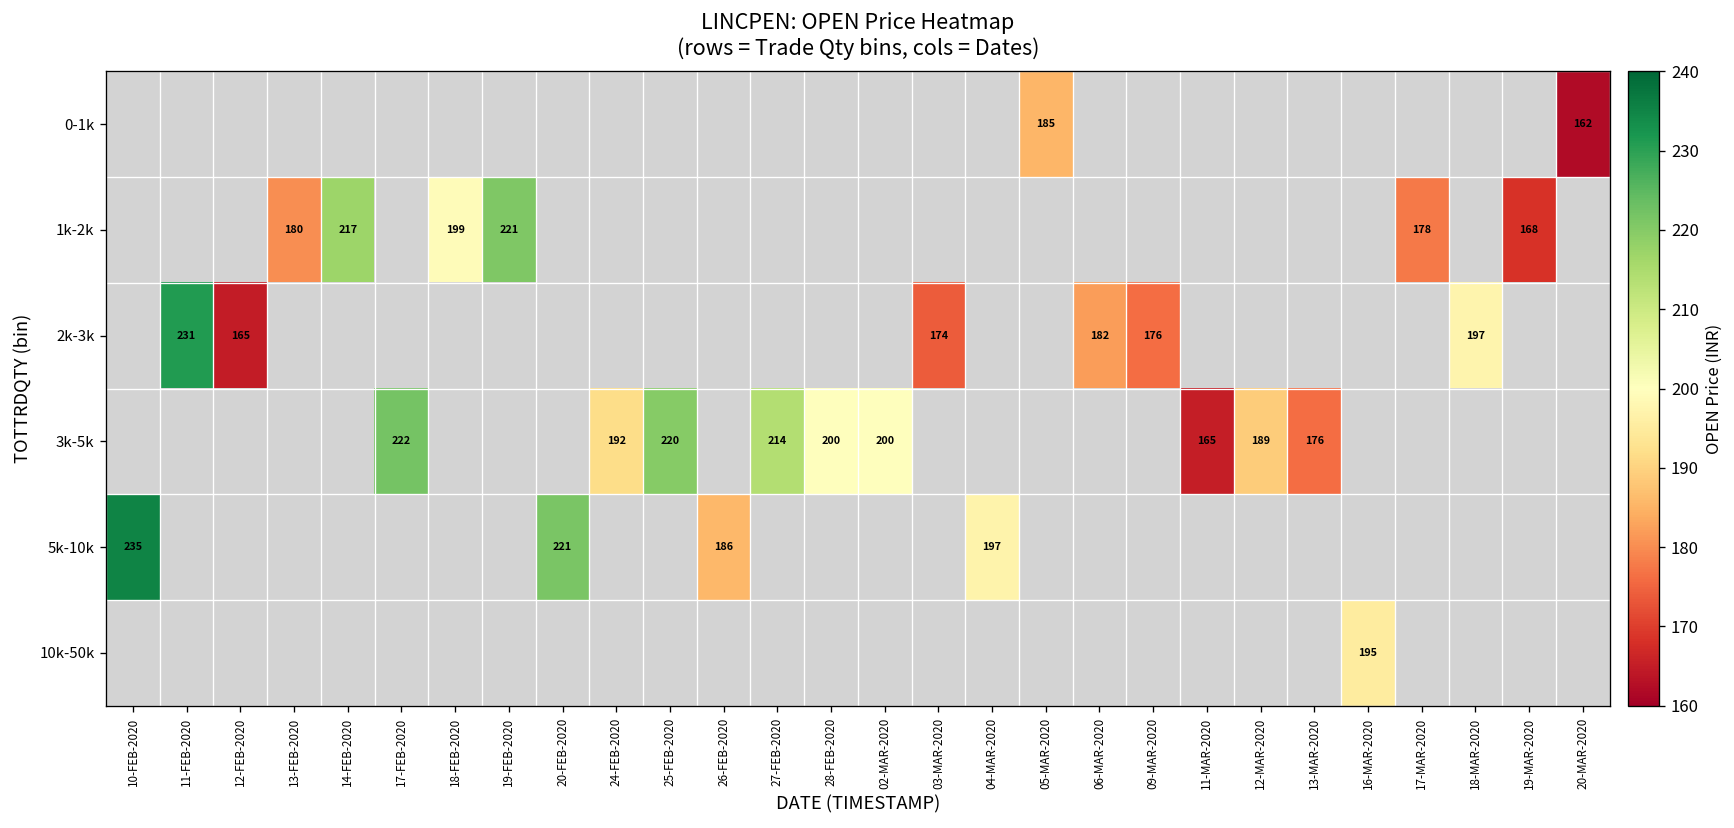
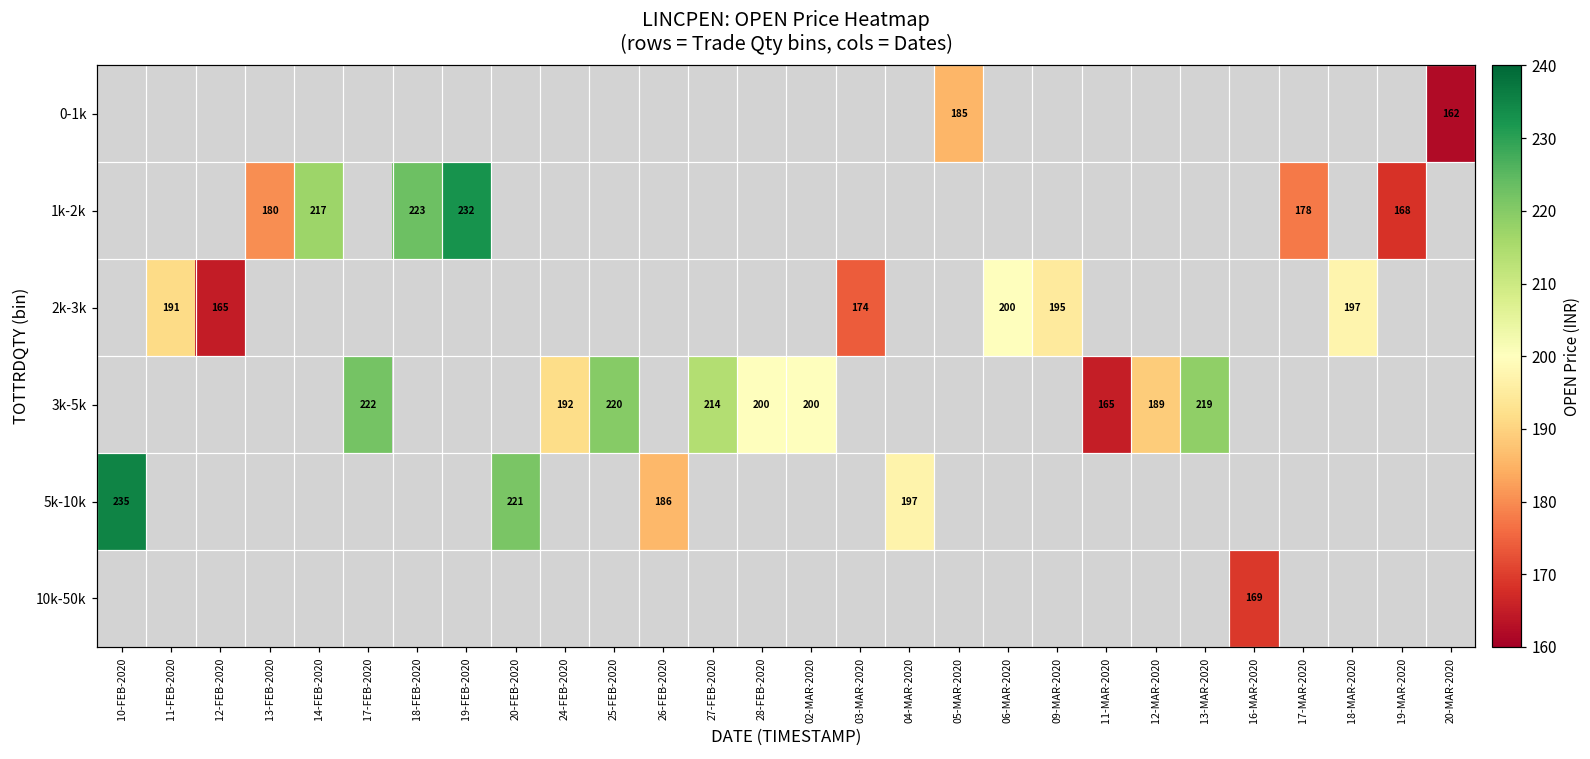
1k-2k, 18-FEB-2020: 199 -> 223
1k-2k, 19-FEB-2020: 221 -> 232
2k-3k, 11-FEB-2020: 231 -> 191
2k-3k, 06-MAR-2020: 182 -> 200
2k-3k, 09-MAR-2020: 176 -> 195
3k-5k, 13-MAR-2020: 176 -> 219
10k-50k, 16-MAR-2020: 195 -> 169
